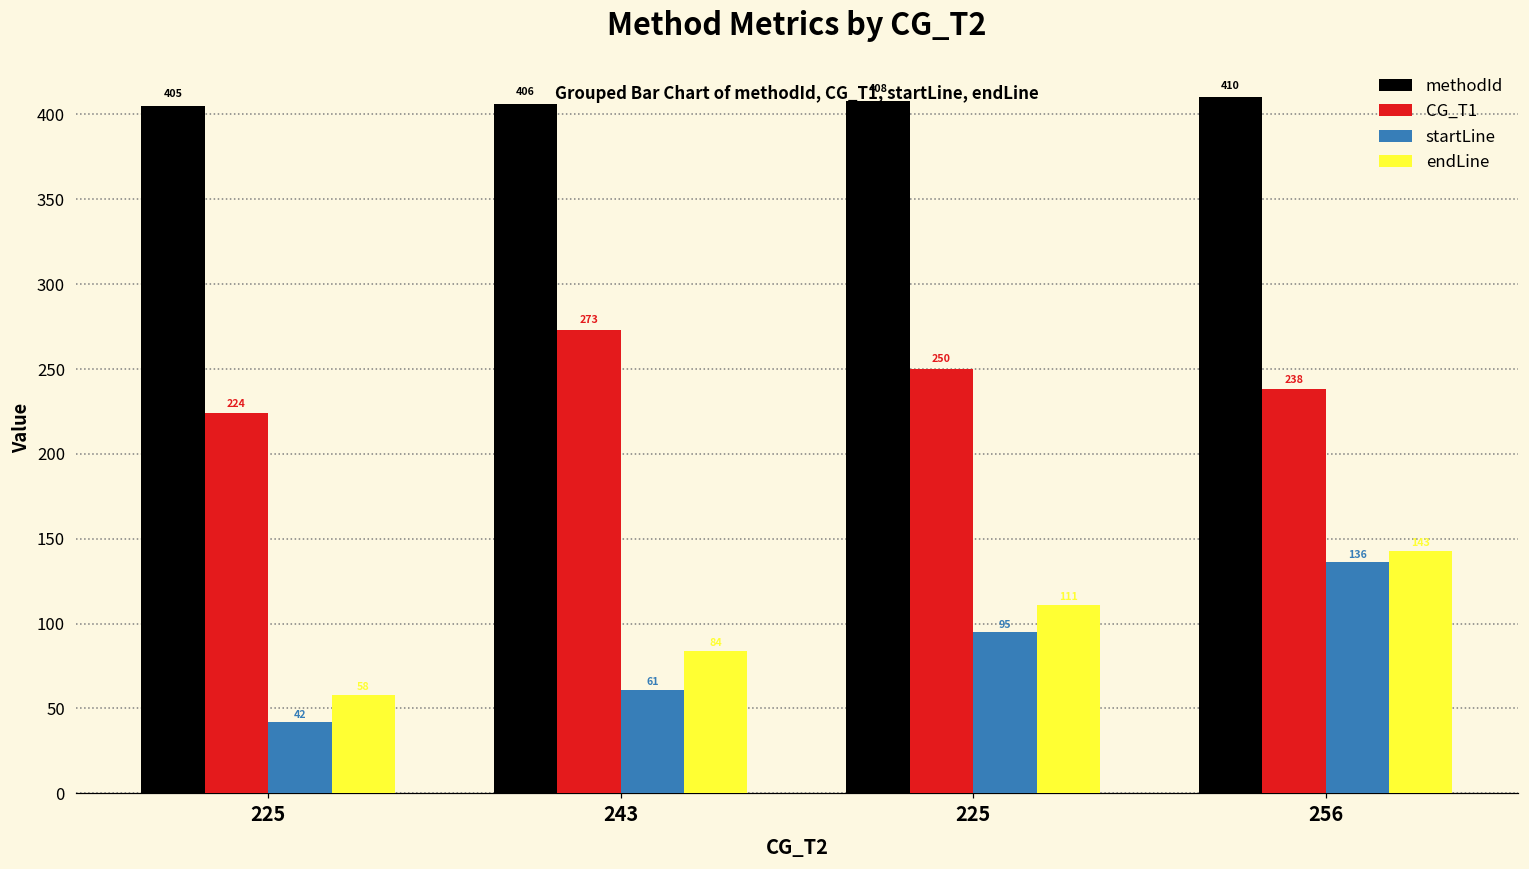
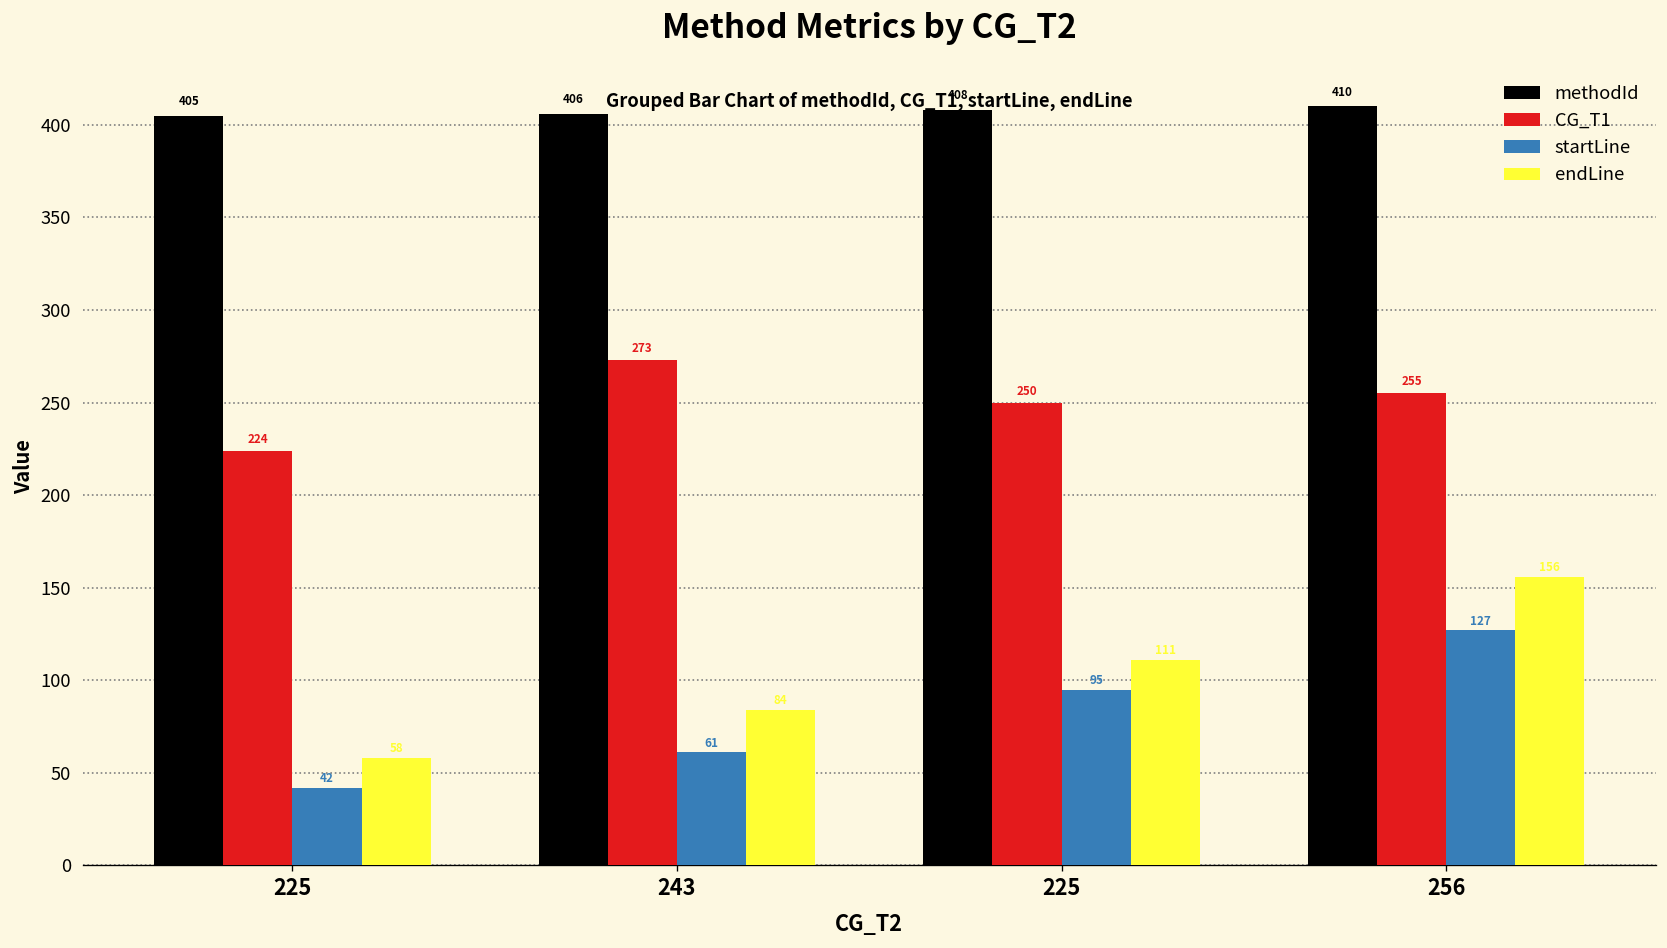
CG_T1, 256: 238 -> 255
startLine, 256: 136 -> 127
endLine, 256: 143 -> 156
